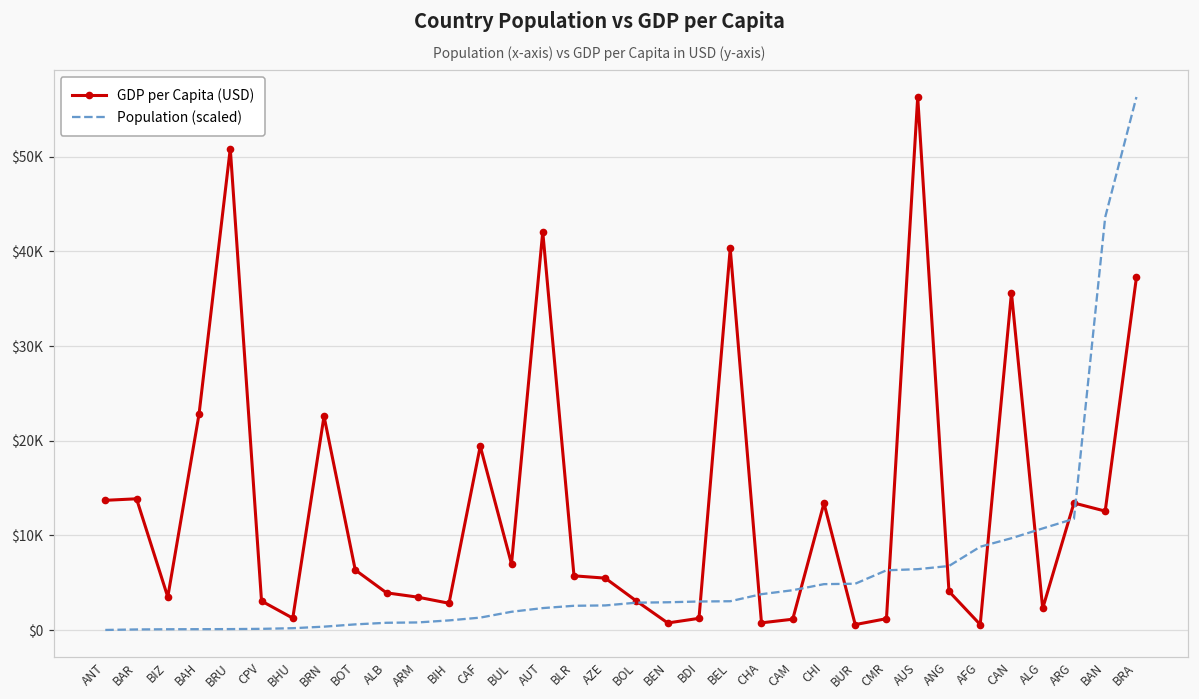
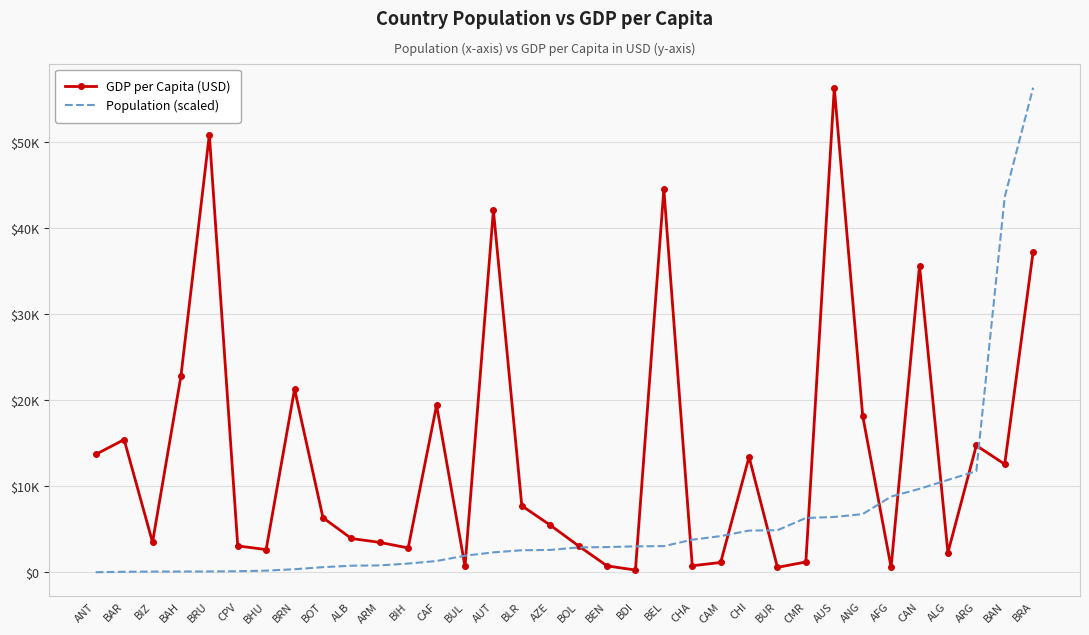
GDP per Capita (USD), BAR: $14000 -> $15000
GDP per Capita (USD), BHU: $1000 -> $3000
GDP per Capita (USD), BRN: $23000 -> $21000
GDP per Capita (USD), BUL: $7000 -> $1000
GDP per Capita (USD), BLR: $6000 -> $8000
GDP per Capita (USD), BDI: $1000 -> $0
GDP per Capita (USD), BEL: $40000 -> $45000
GDP per Capita (USD), ANG: $4000 -> $18000
GDP per Capita (USD), ARG: $13000 -> $15000
